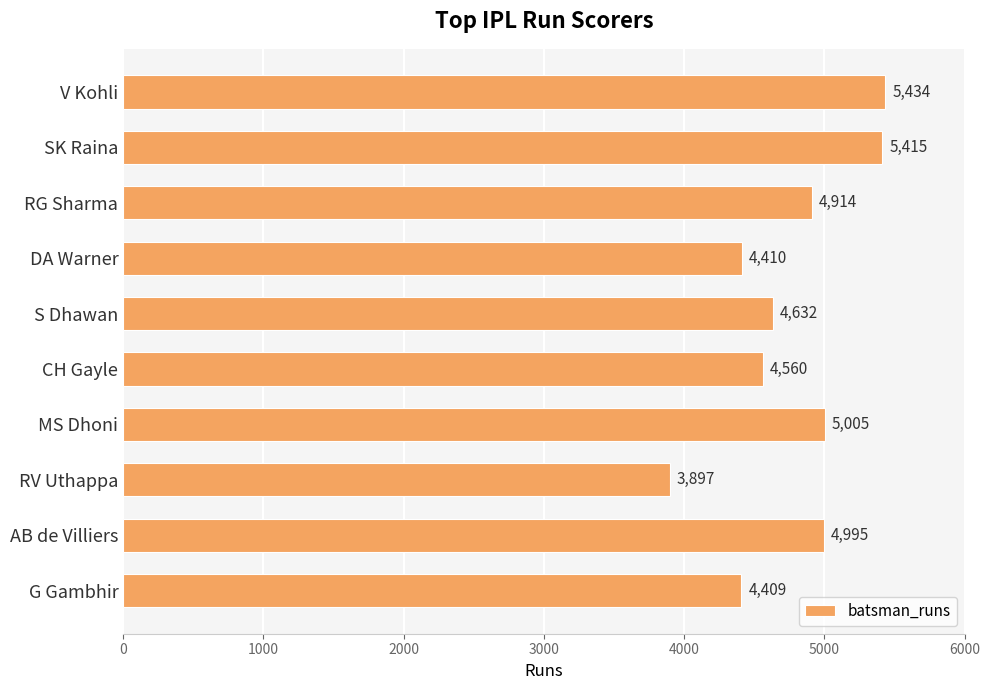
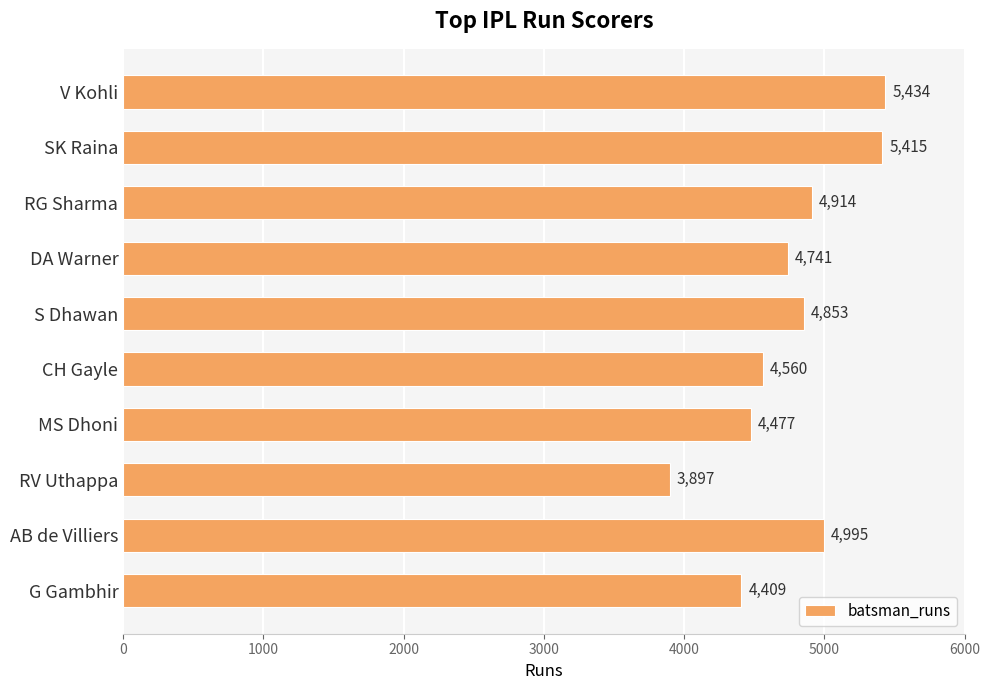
DA Warner: 4,410 -> 4,741
S Dhawan: 4,632 -> 4,853
MS Dhoni: 5,005 -> 4,477
